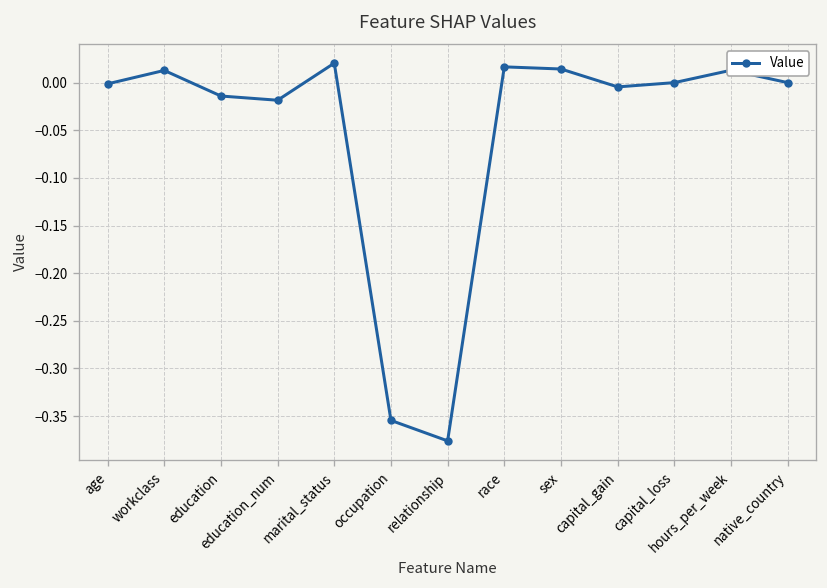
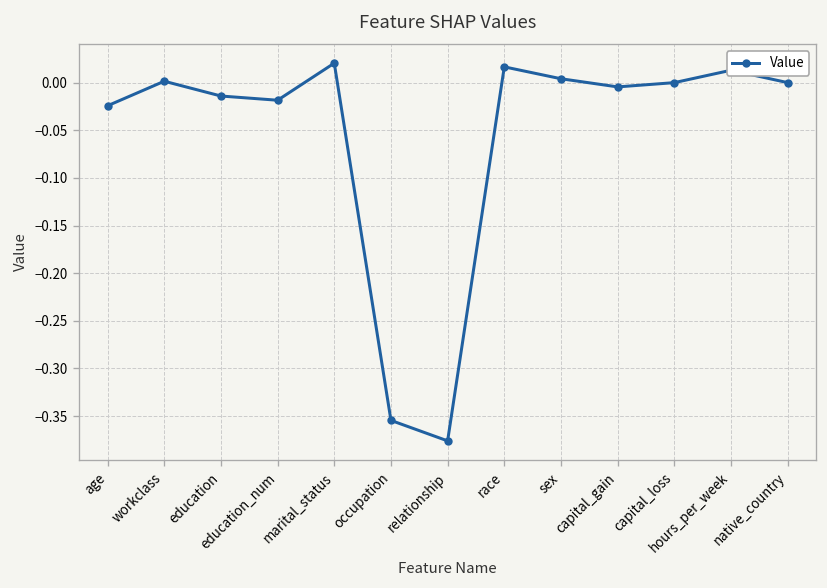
age: 0.00 -> -0.02
workclass: 0.01 -> 0.00
sex: 0.01 -> 0.00
